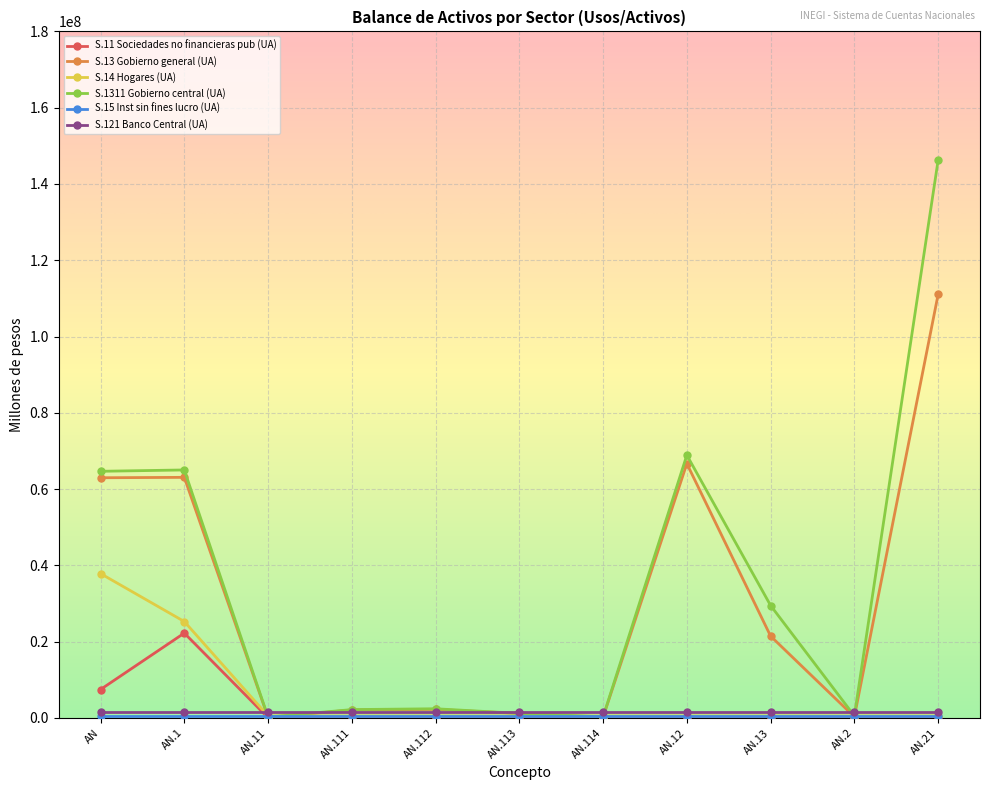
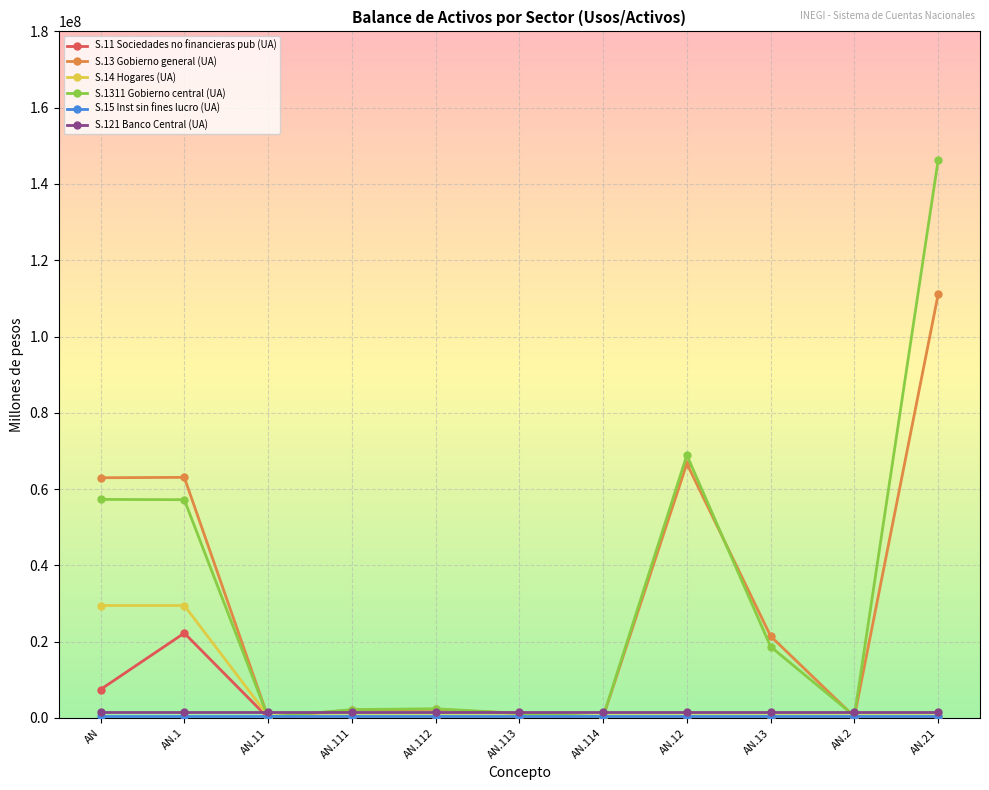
S.14 Hogares (UA), AN: 38000000 -> 29000000
S.1311 Gobierno central (UA), AN: 65000000 -> 57000000
S.14 Hogares (UA), AN.1: 25000000 -> 29000000
S.1311 Gobierno central (UA), AN.1: 65000000 -> 57000000
S.1311 Gobierno central (UA), AN.13: 29000000 -> 19000000
